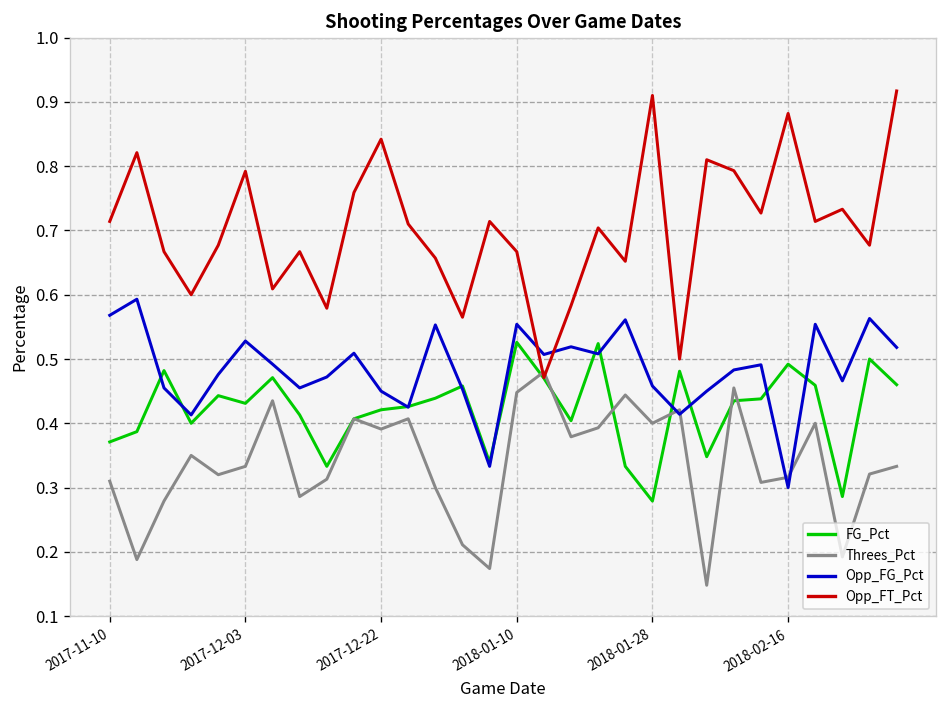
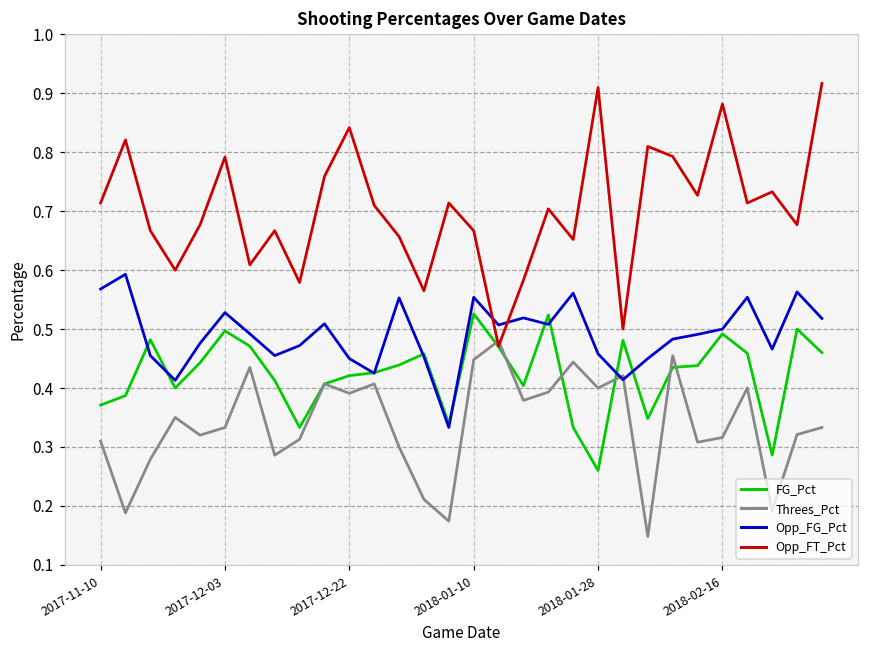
FG_Pct, 2017-12-03: 0.43 -> 0.50
FG_Pct, 2018-01-28: 0.28 -> 0.26
Opp_FG_Pct, 2018-02-16: 0.3 -> 0.5
